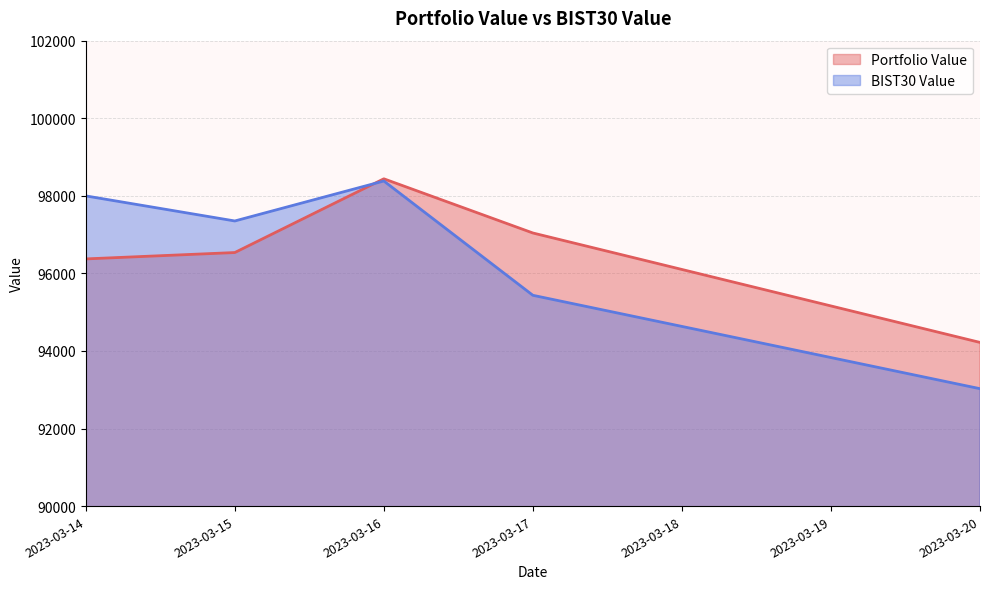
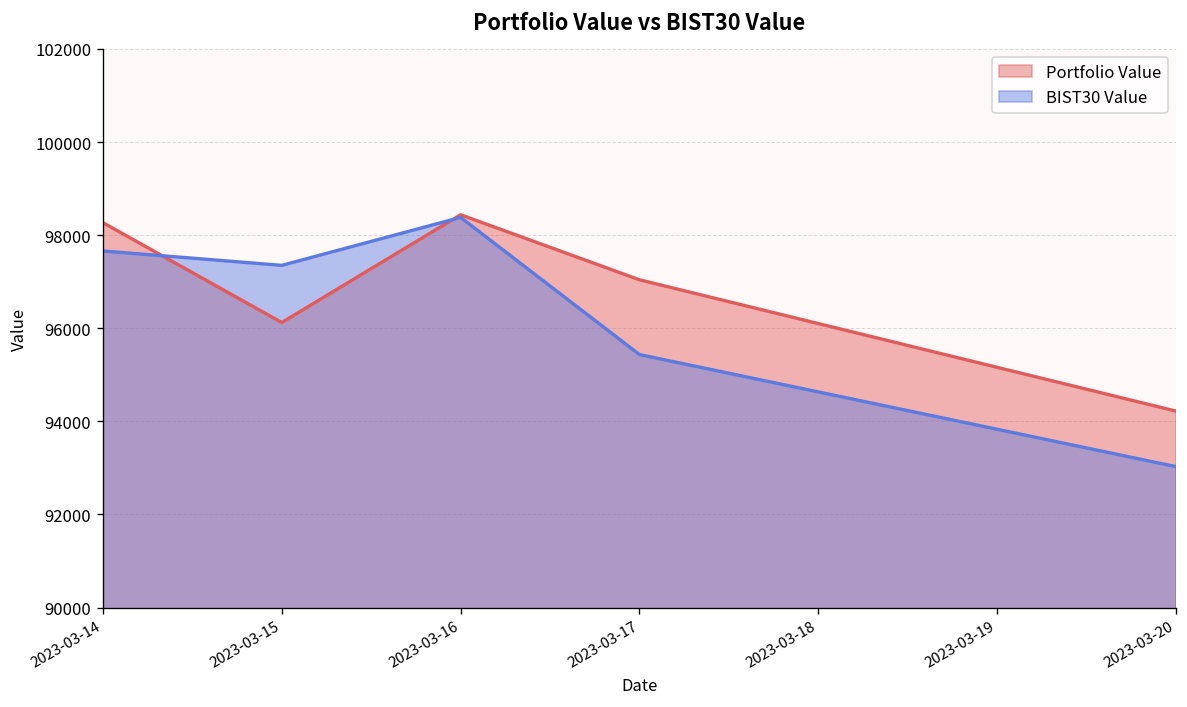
Portfolio Value, 2023-03-14: 96400 -> 98300
BIST30 Value, 2023-03-14: 98000 -> 97700
Portfolio Value, 2023-03-15: 96500 -> 96100
